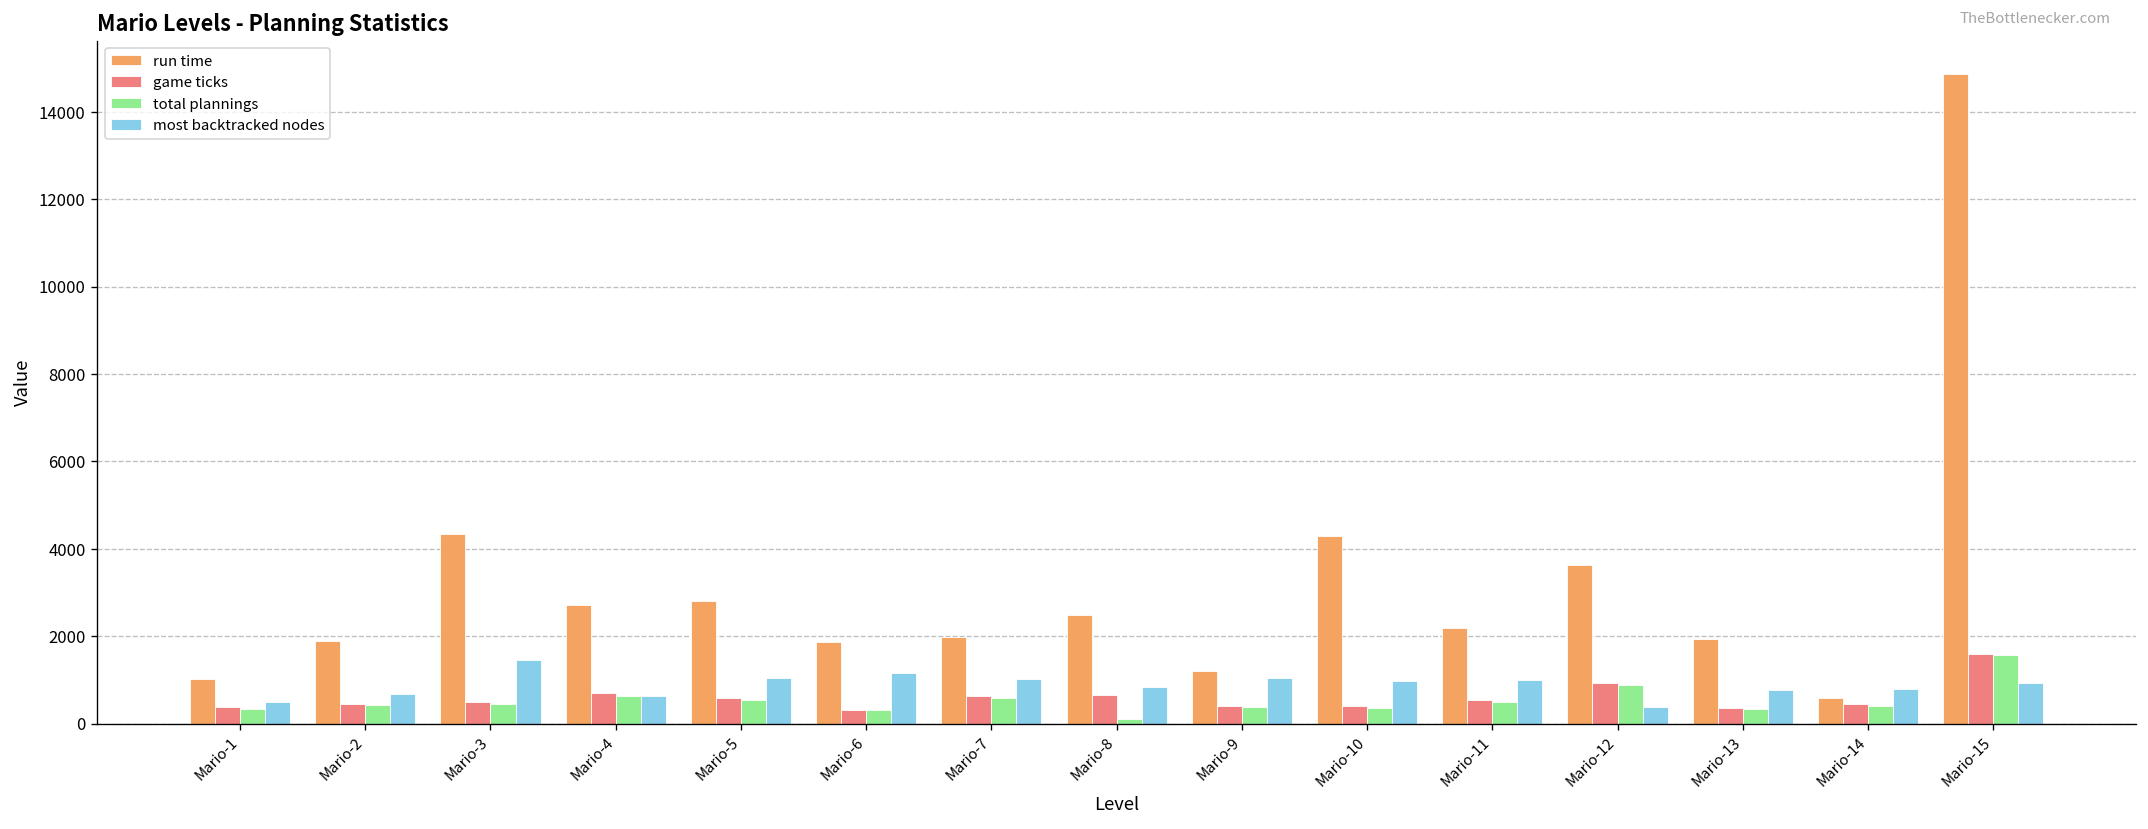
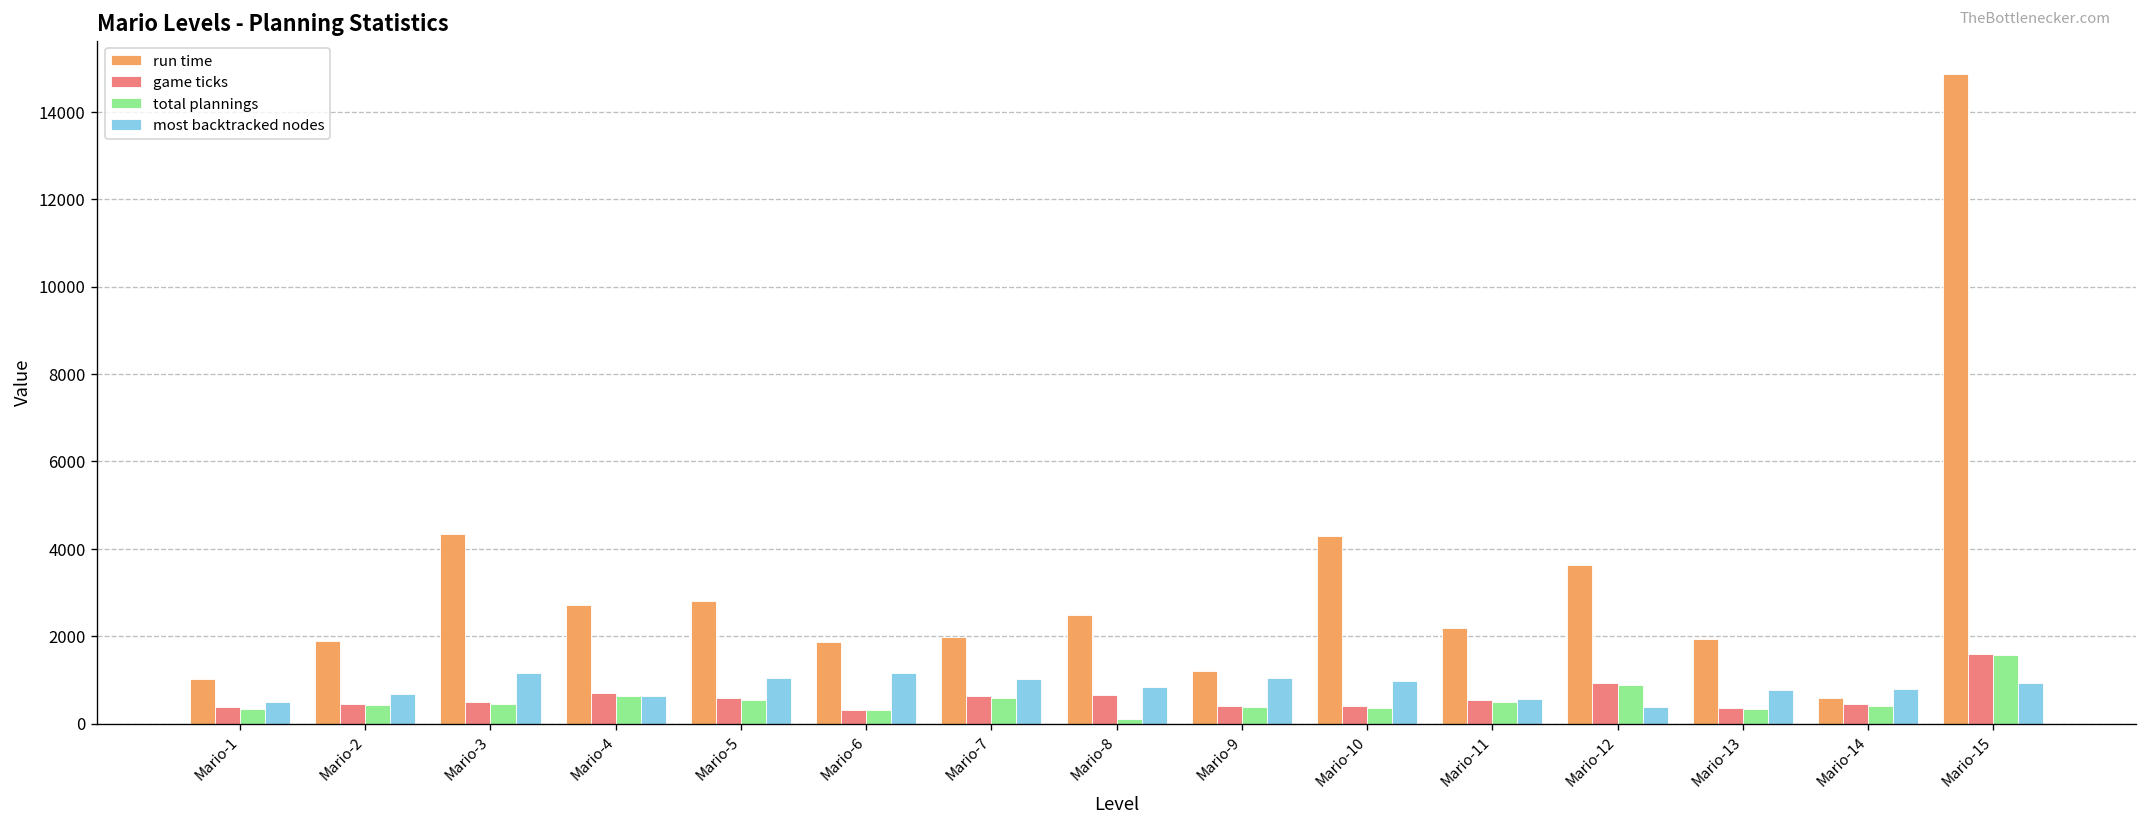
most backtracked nodes, Mario-3: 1500 -> 1200
most backtracked nodes, Mario-11: 1000 -> 600
